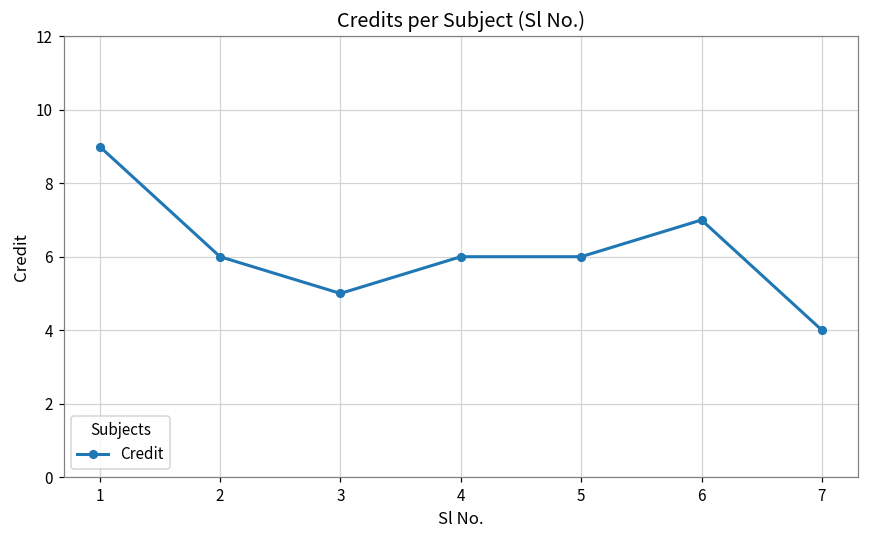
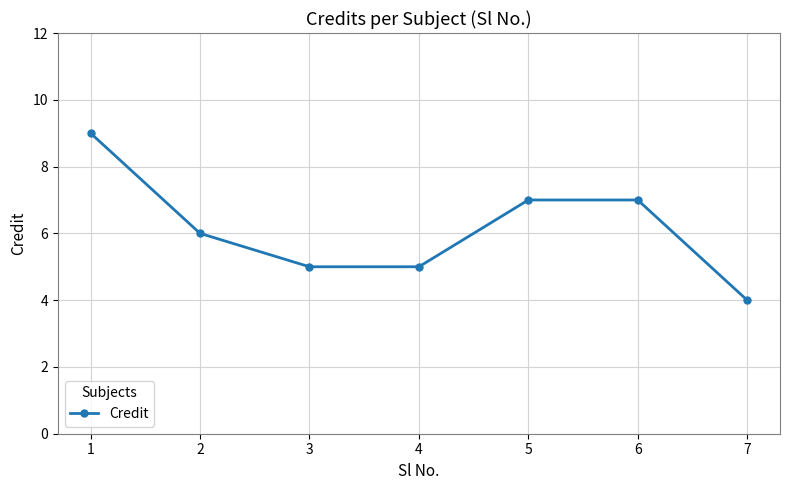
4: 6 -> 5
5: 6 -> 7
